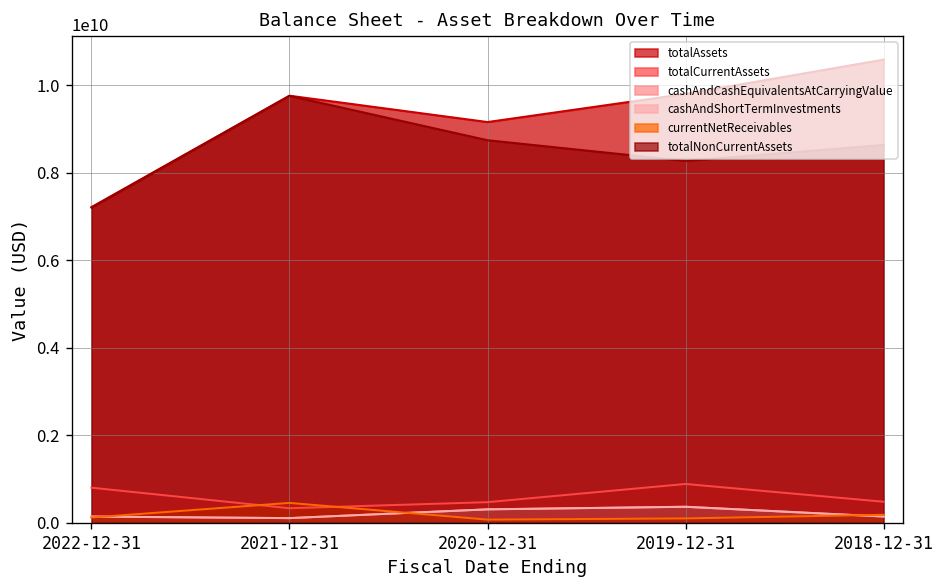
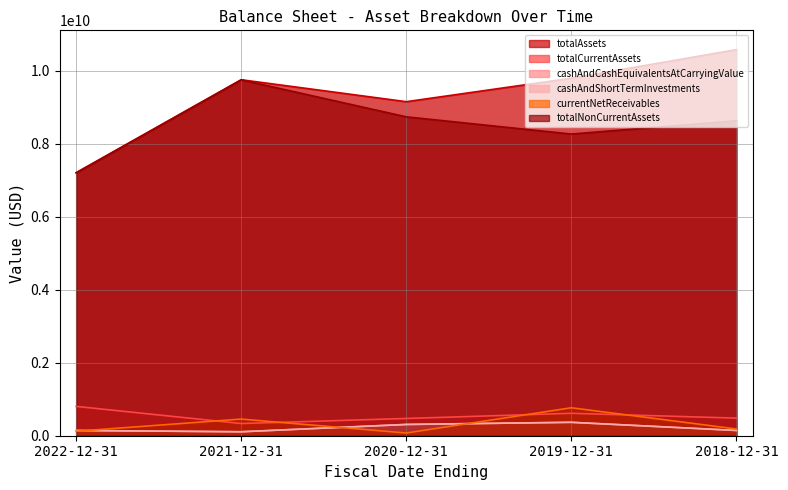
totalCurrentAssets, 2019-12-31: 900000000 -> 600000000
currentNetReceivables, 2019-12-31: 100000000 -> 800000000
